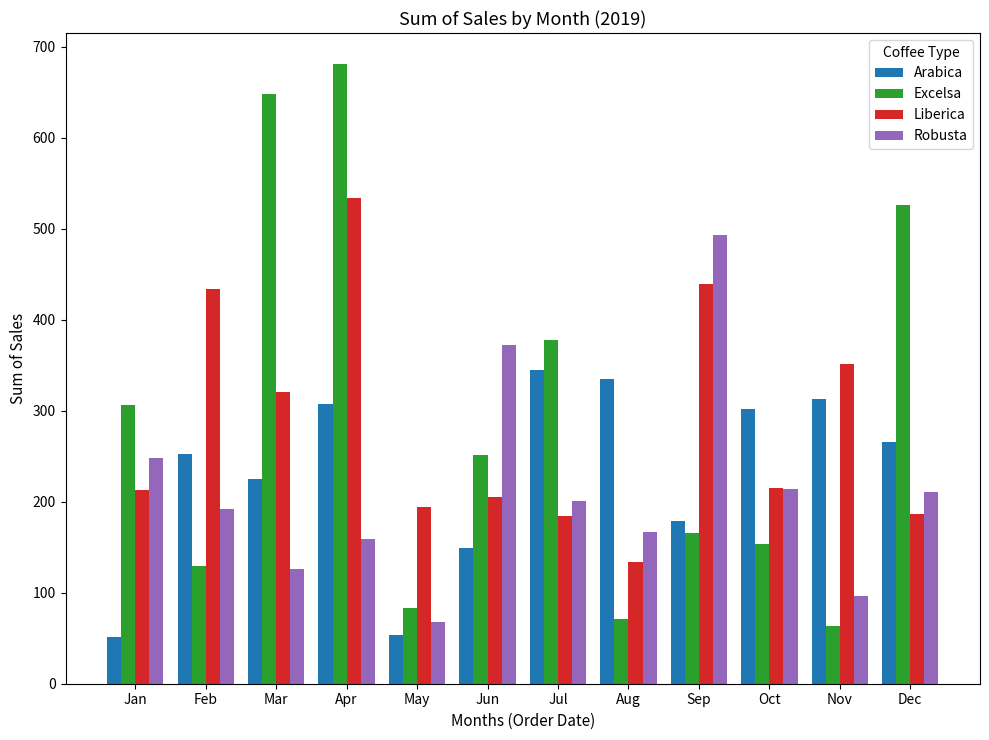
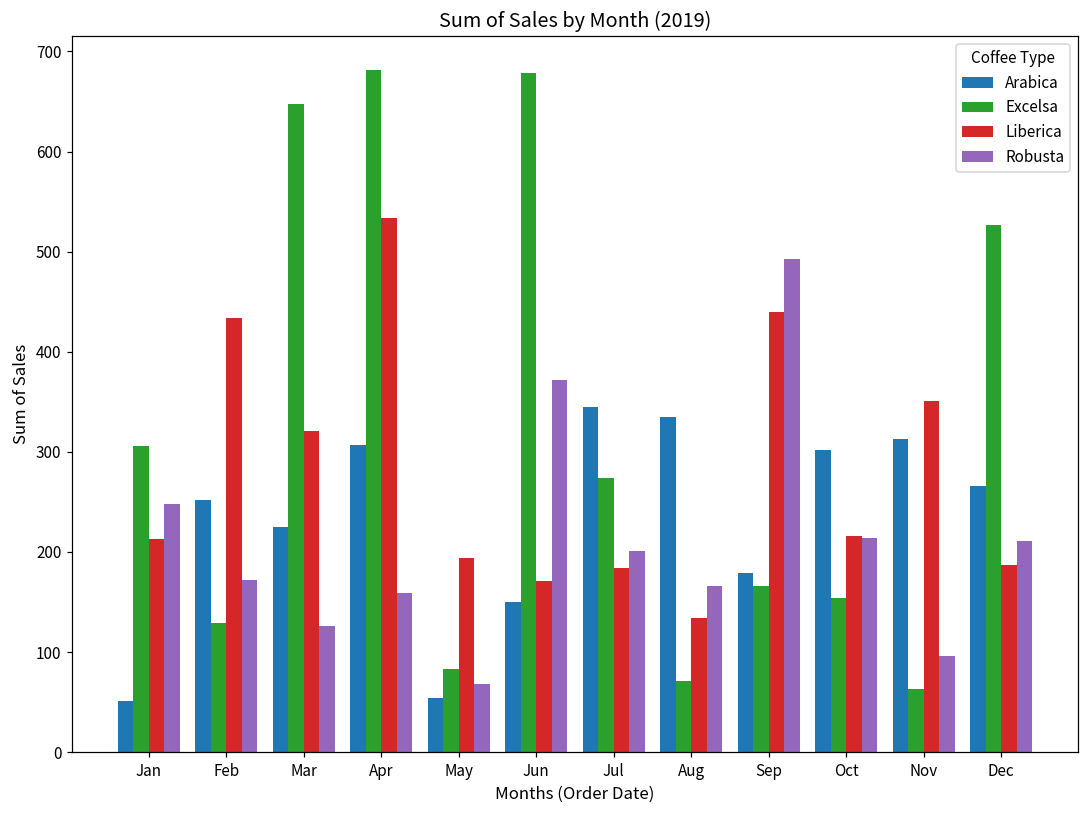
Robusta, Feb: 190 -> 170
Excelsa, Jun: 250 -> 680
Liberica, Jun: 210 -> 170
Excelsa, Jul: 380 -> 270
